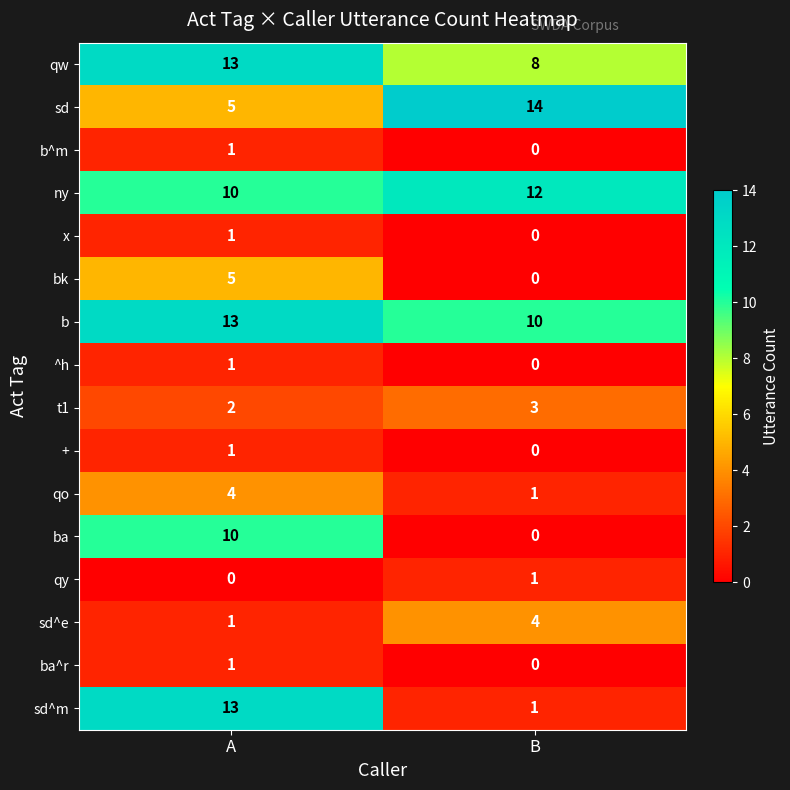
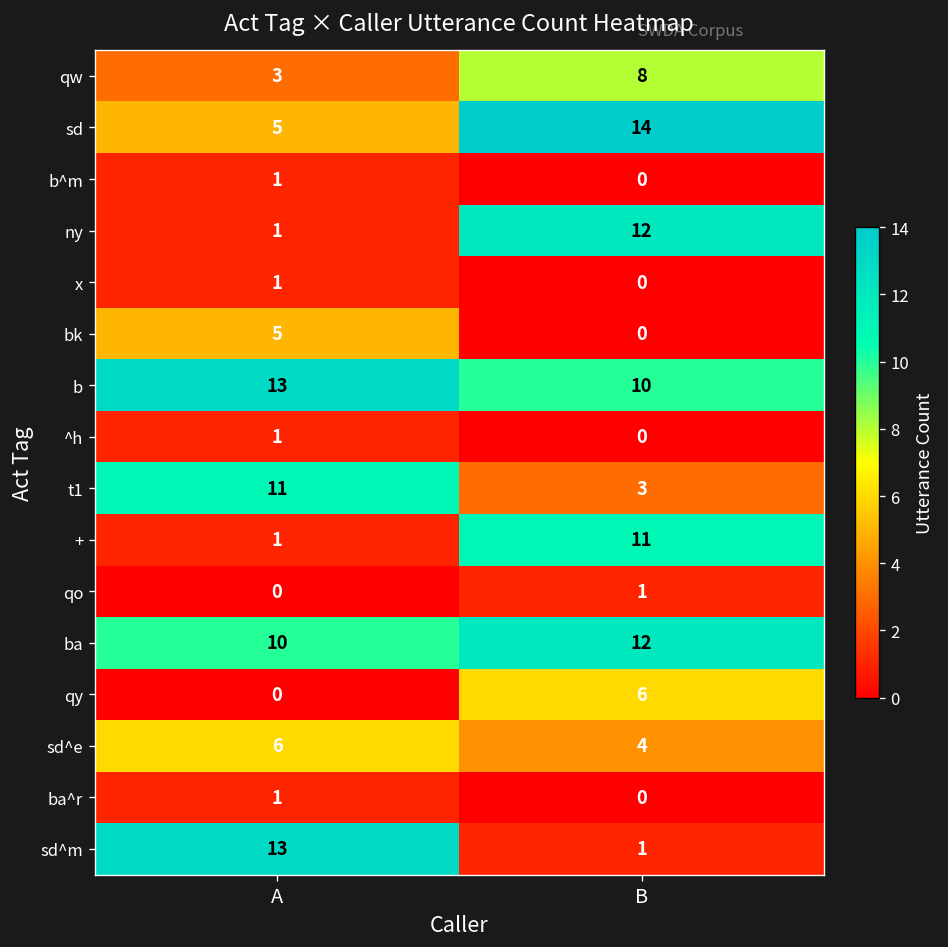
qw, A: 13 -> 3
ny, A: 10 -> 1
t1, A: 2 -> 11
+, B: 0 -> 11
qo, A: 4 -> 0
ba, B: 0 -> 12
qy, B: 1 -> 6
sd^e, A: 1 -> 6
